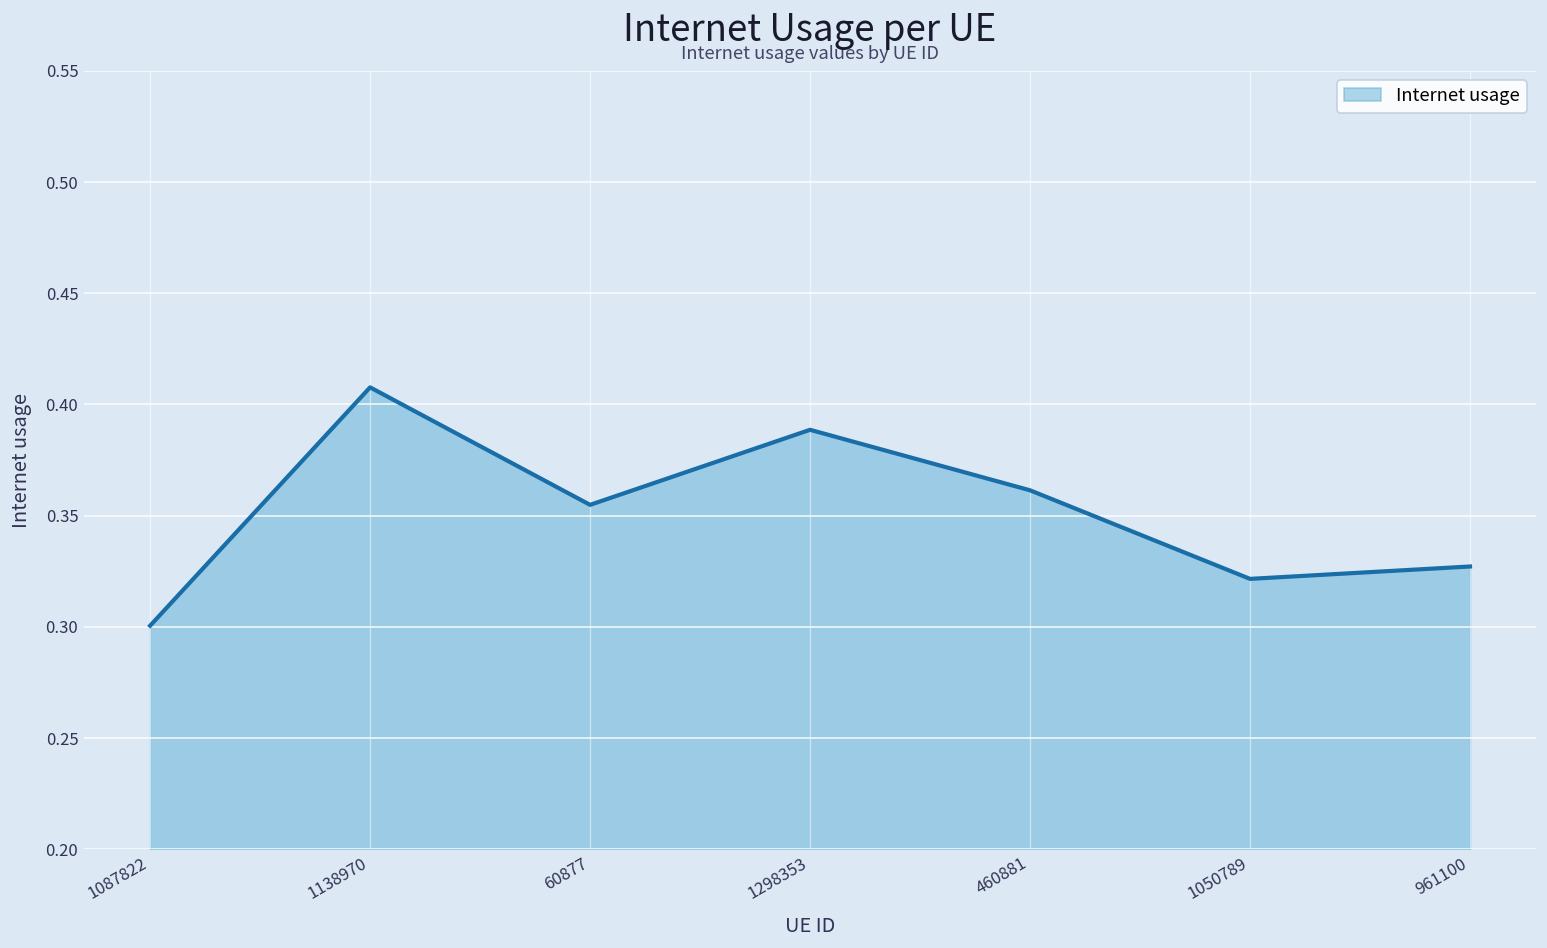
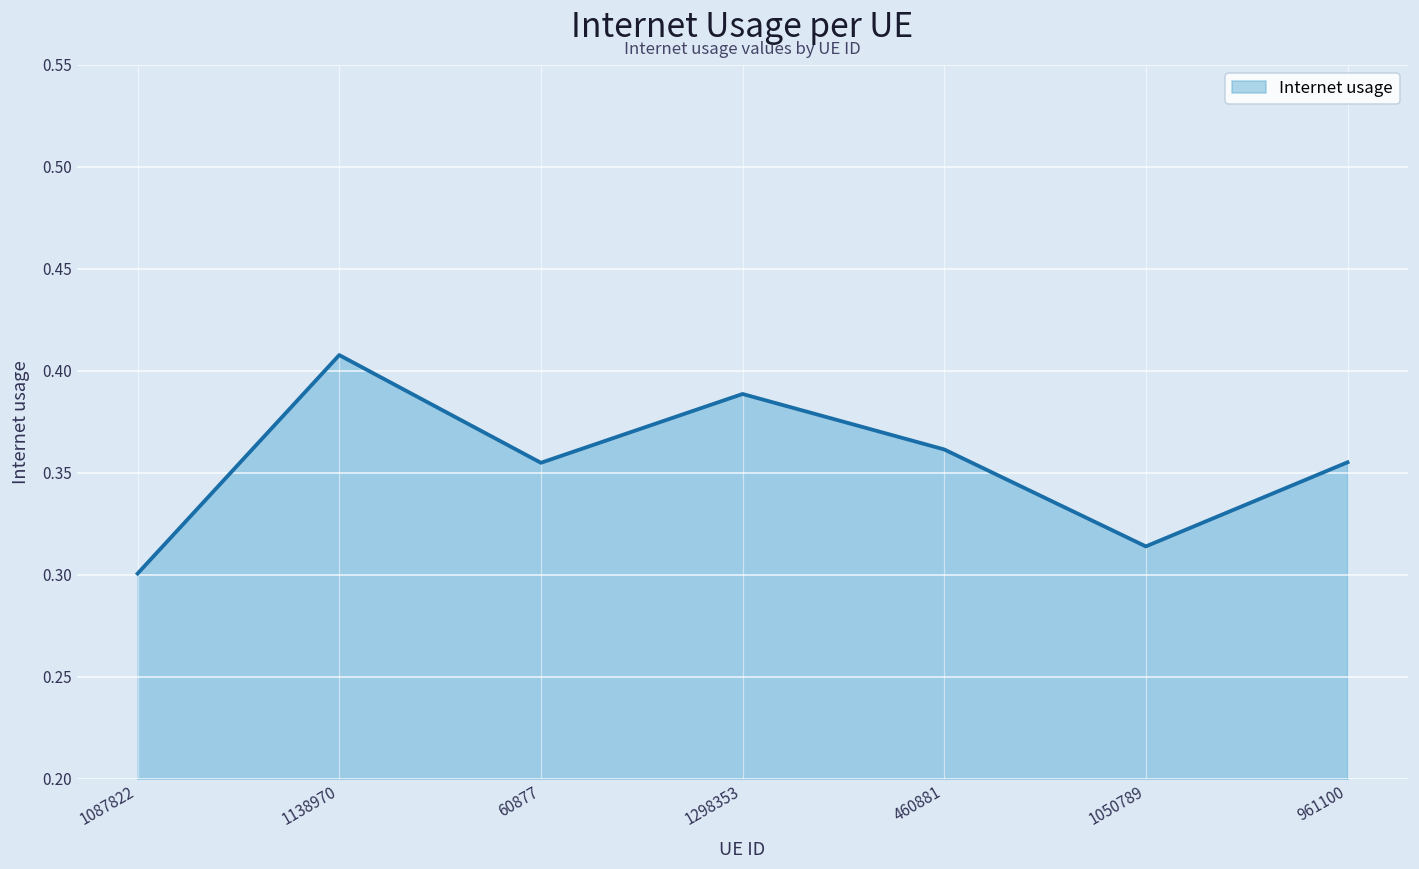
1050789: 0.322 -> 0.314
961100: 0.327 -> 0.355
